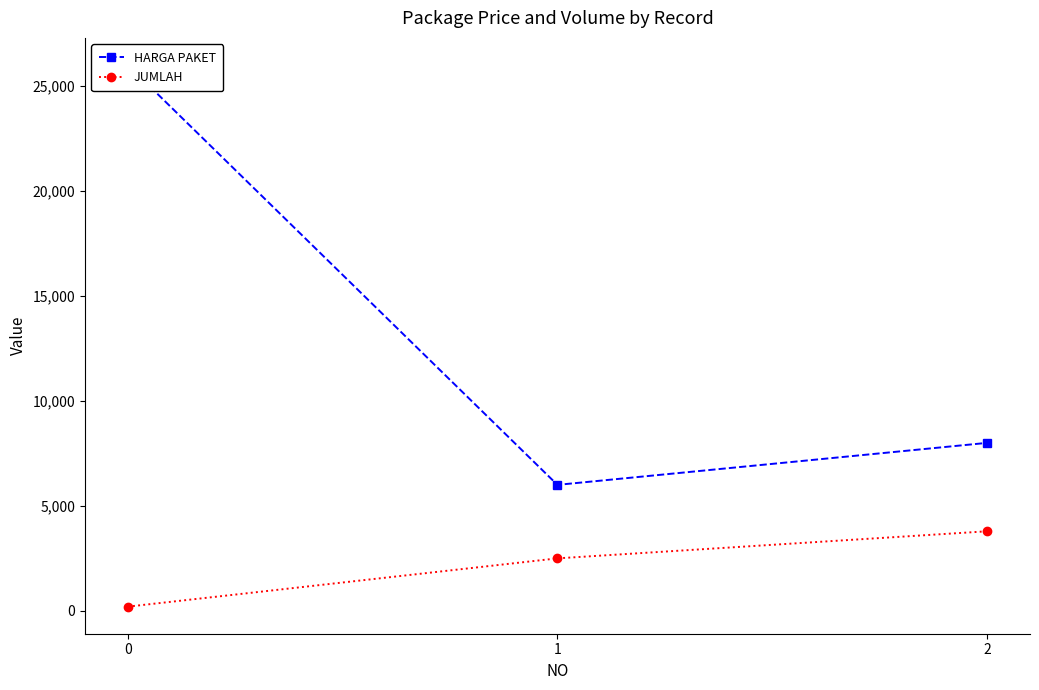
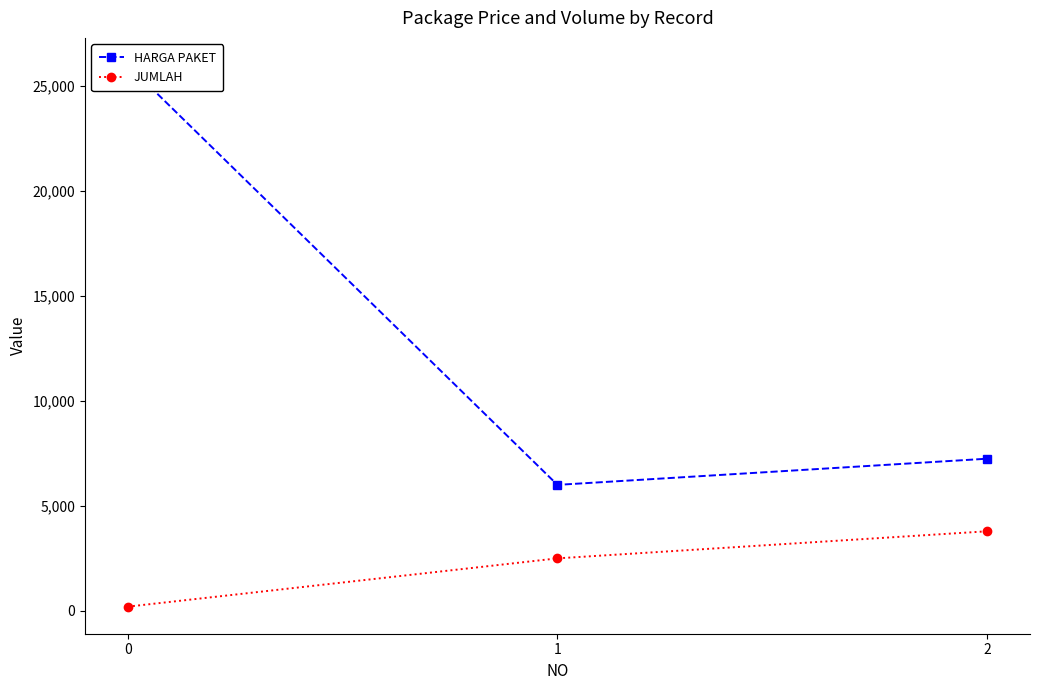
HARGA PAKET, 2: 8,000 -> 7,200
